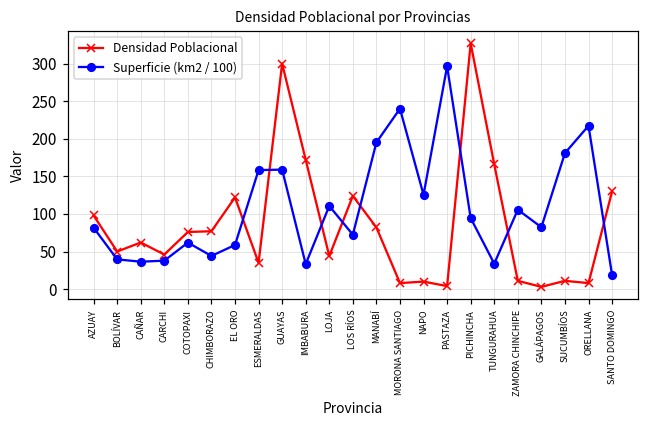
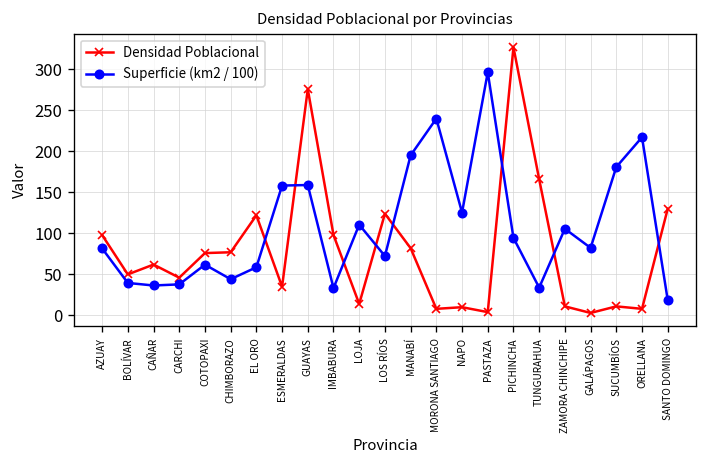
Densidad Poblacional, GUAYAS: 300 -> 280
Densidad Poblacional, IMBABURA: 170 -> 100
Densidad Poblacional, LOJA: 40 -> 10
